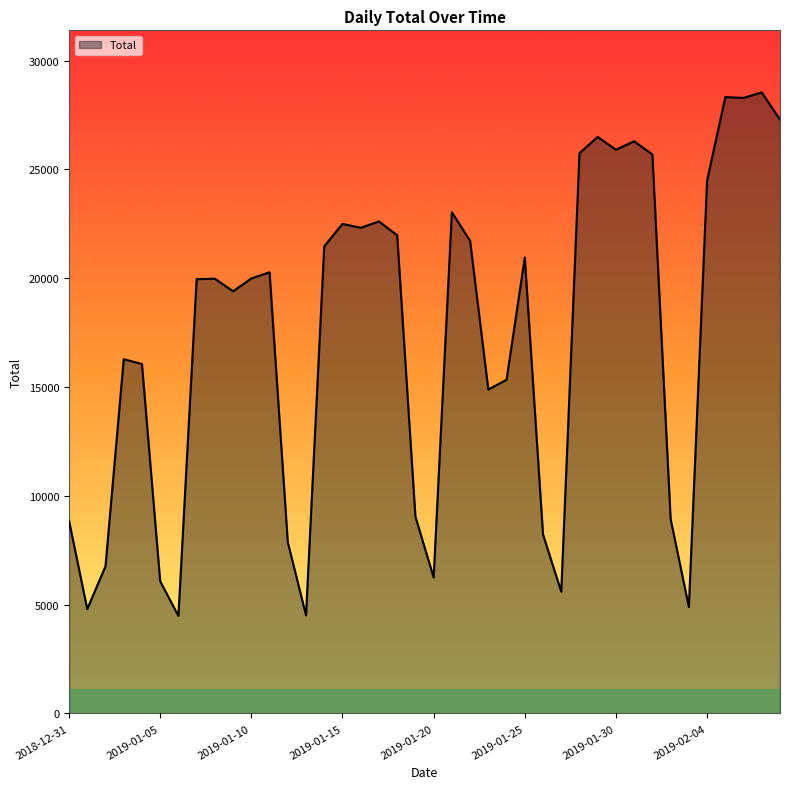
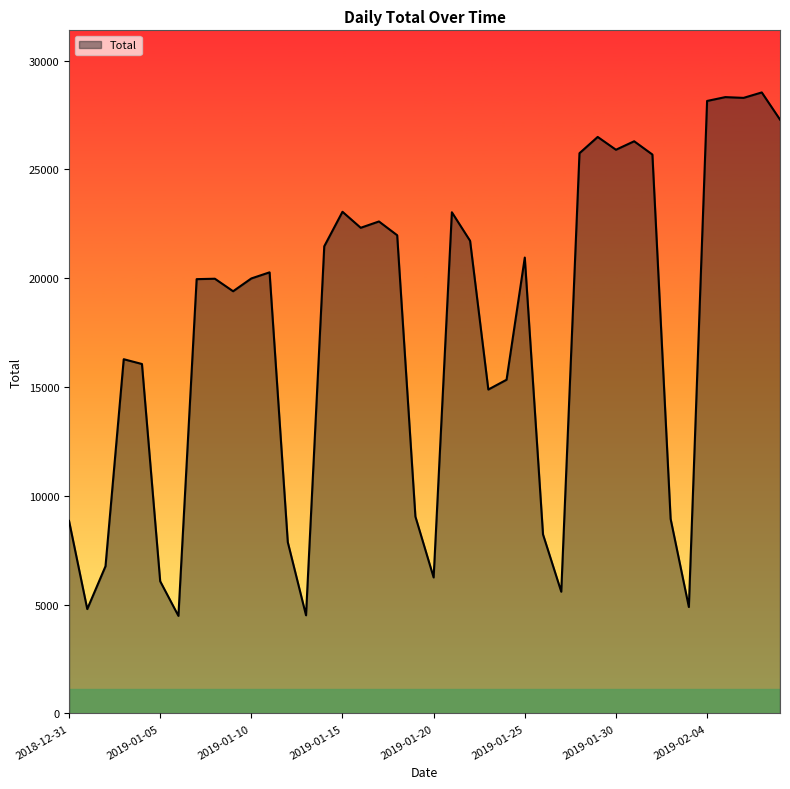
2019-01-15: 22500 -> 23100
2019-02-04: 24500 -> 28100
